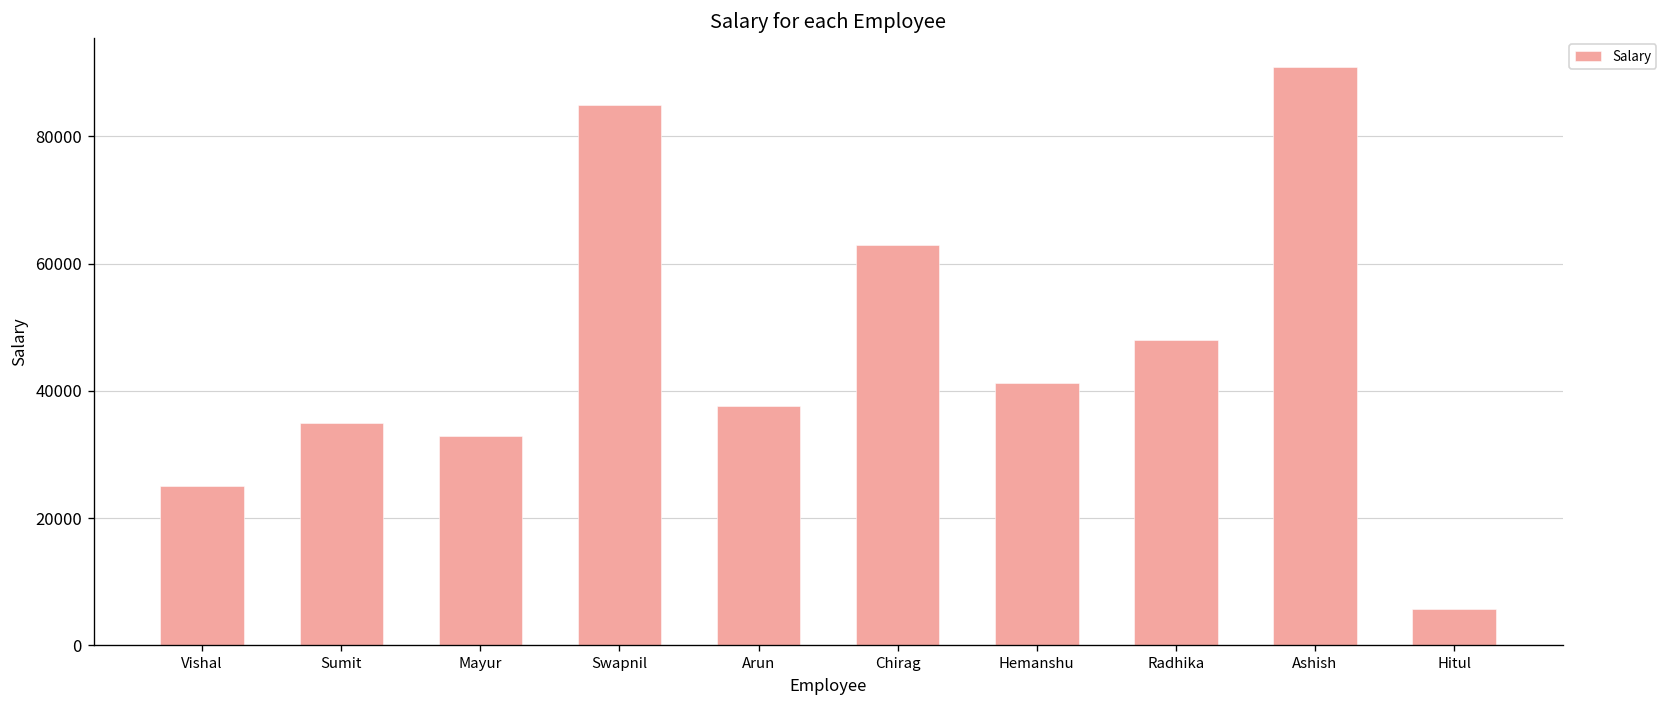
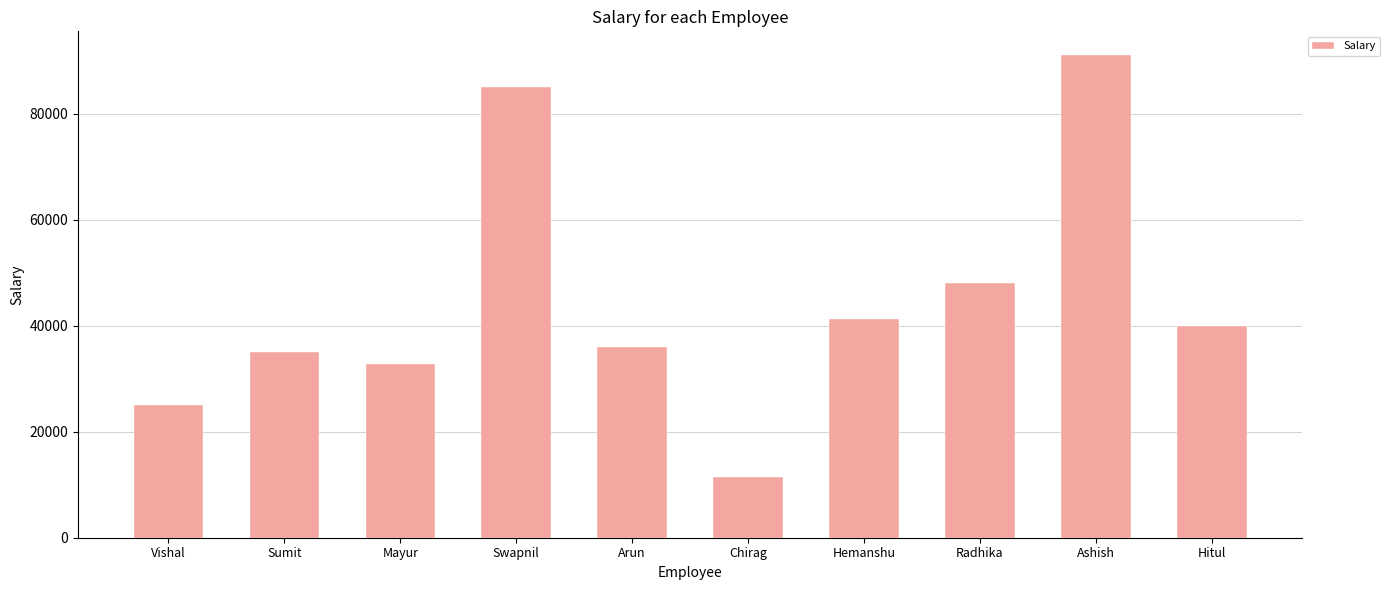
Arun: 38000 -> 36000
Chirag: 63000 -> 11000
Hitul: 6000 -> 40000
